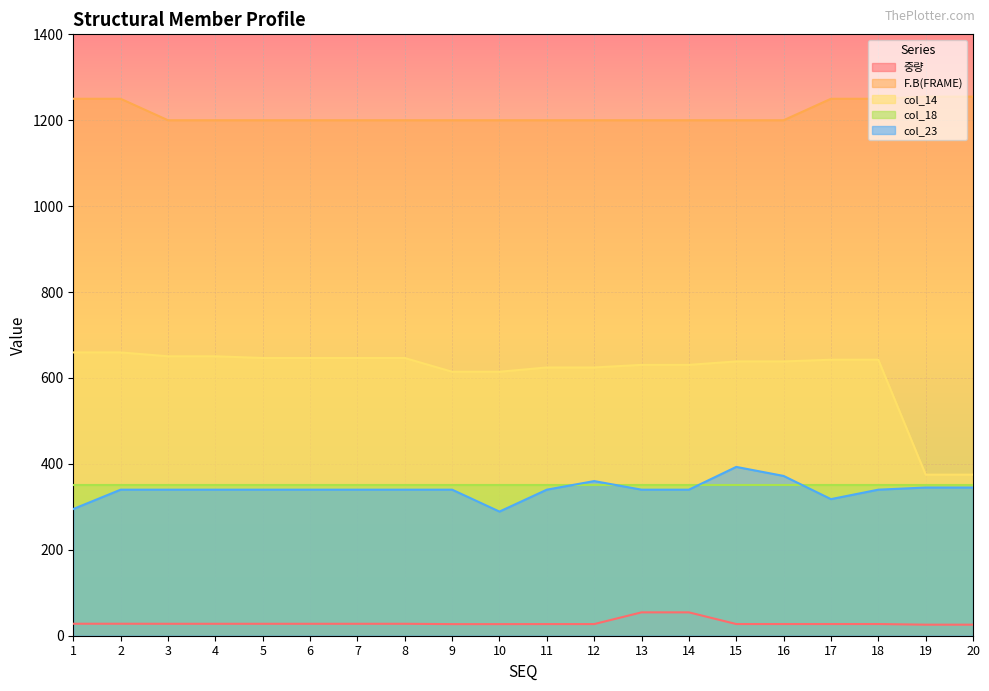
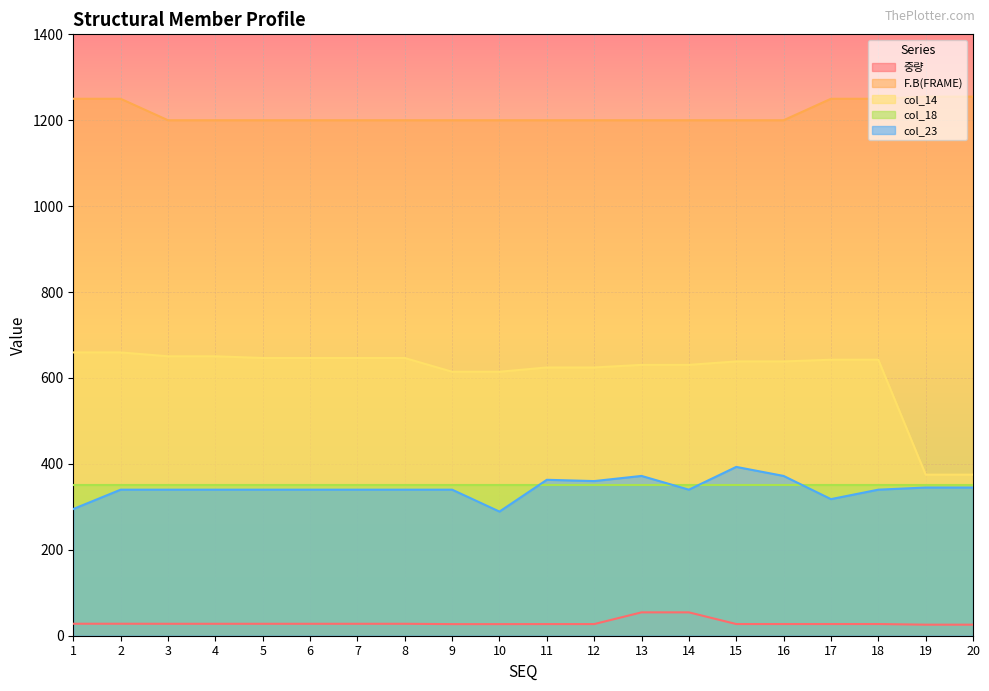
col_23, 11: 340 -> 360
col_23, 13: 340 -> 370
